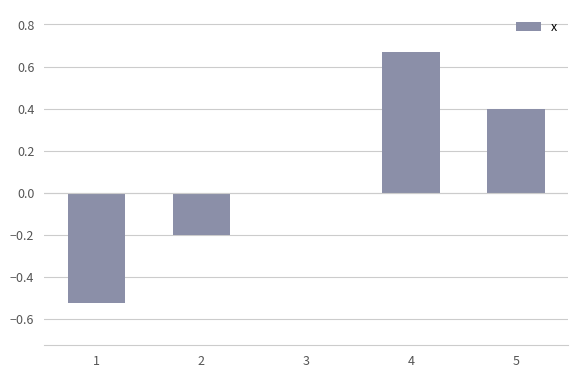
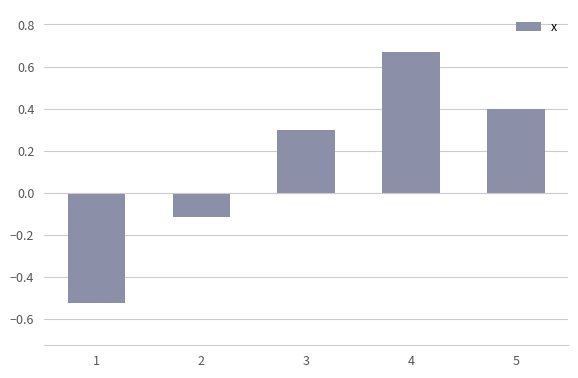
2: -0.20 -> -0.11
3: 0.0 -> 0.3
